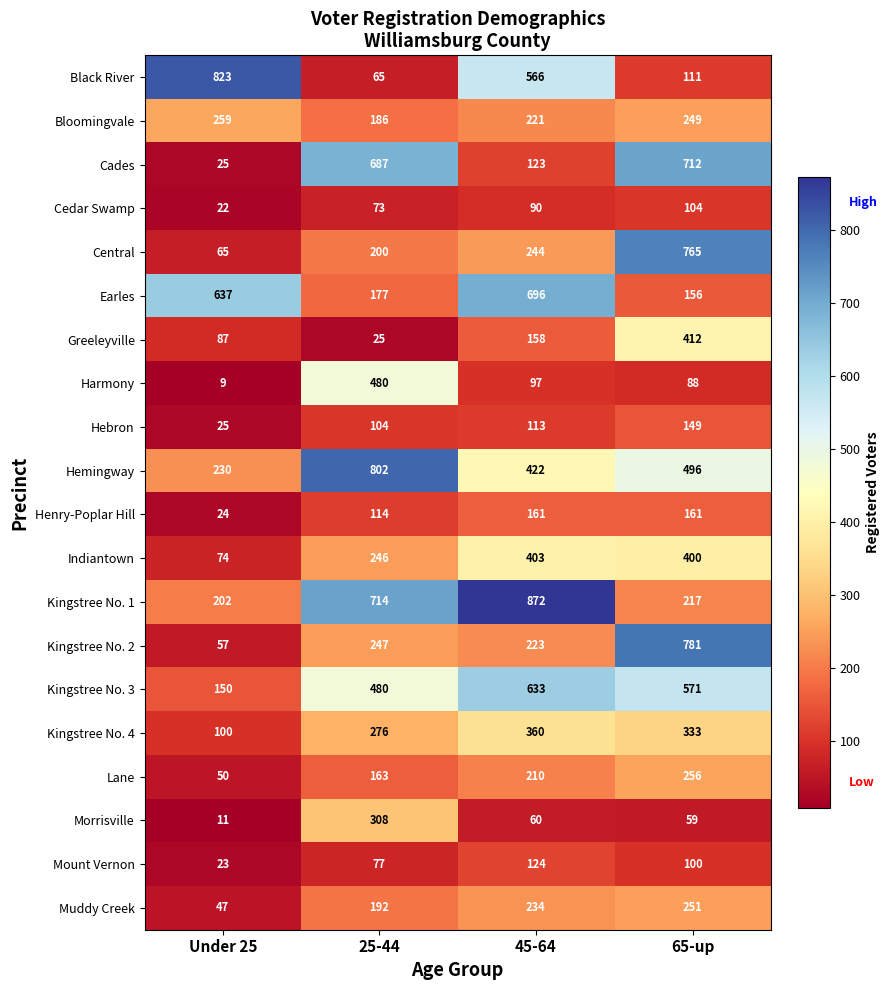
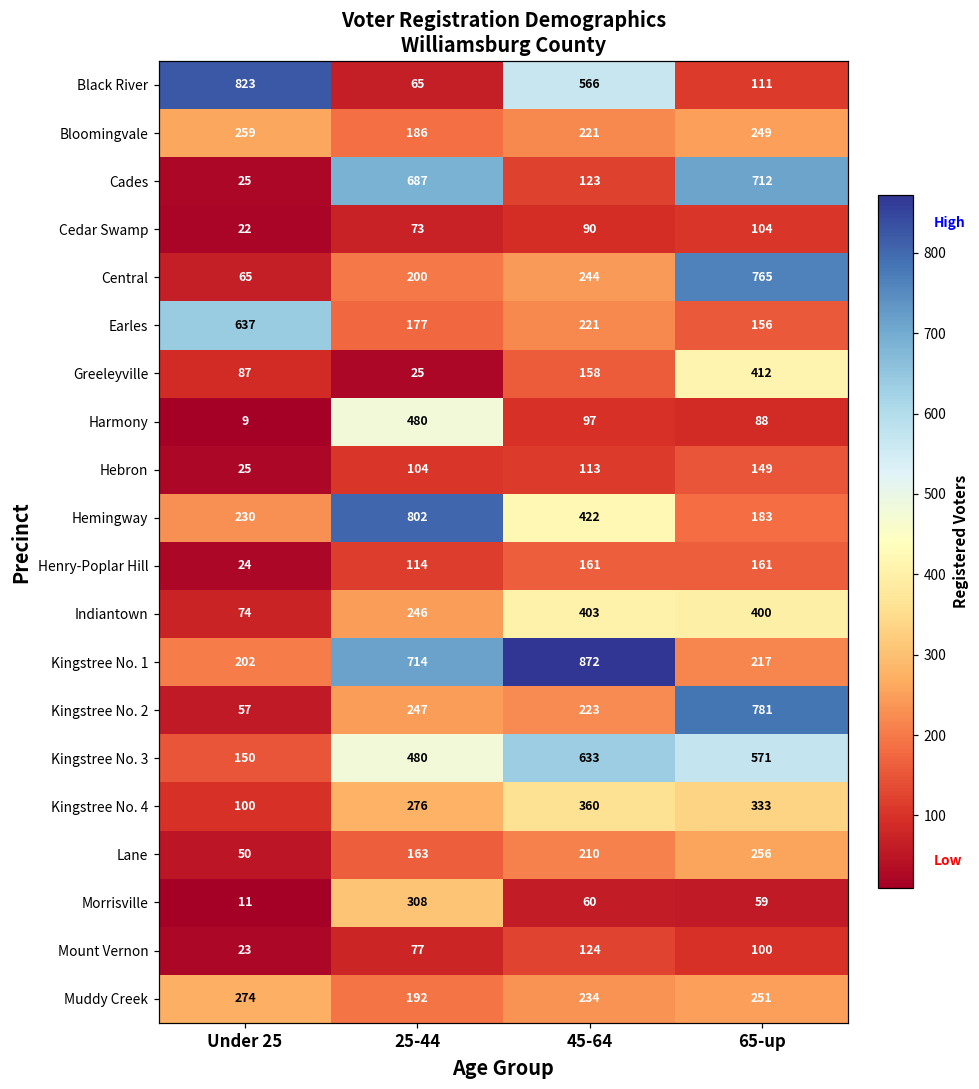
Earles, 45-64: 696 -> 221
Hemingway, 65-up: 496 -> 183
Muddy Creek, Under 25: 47 -> 274
